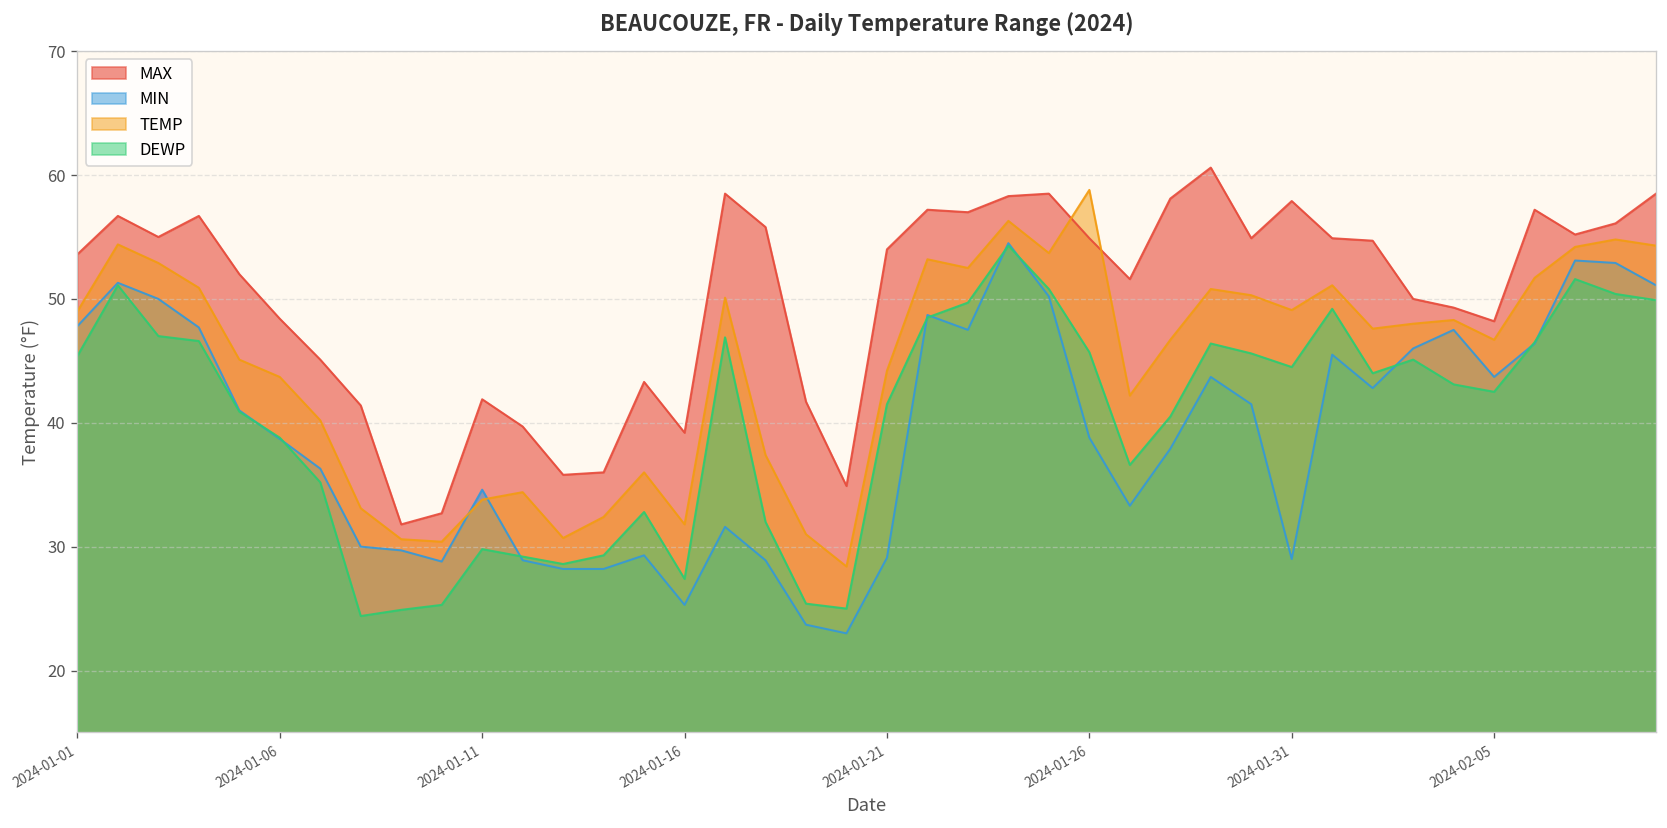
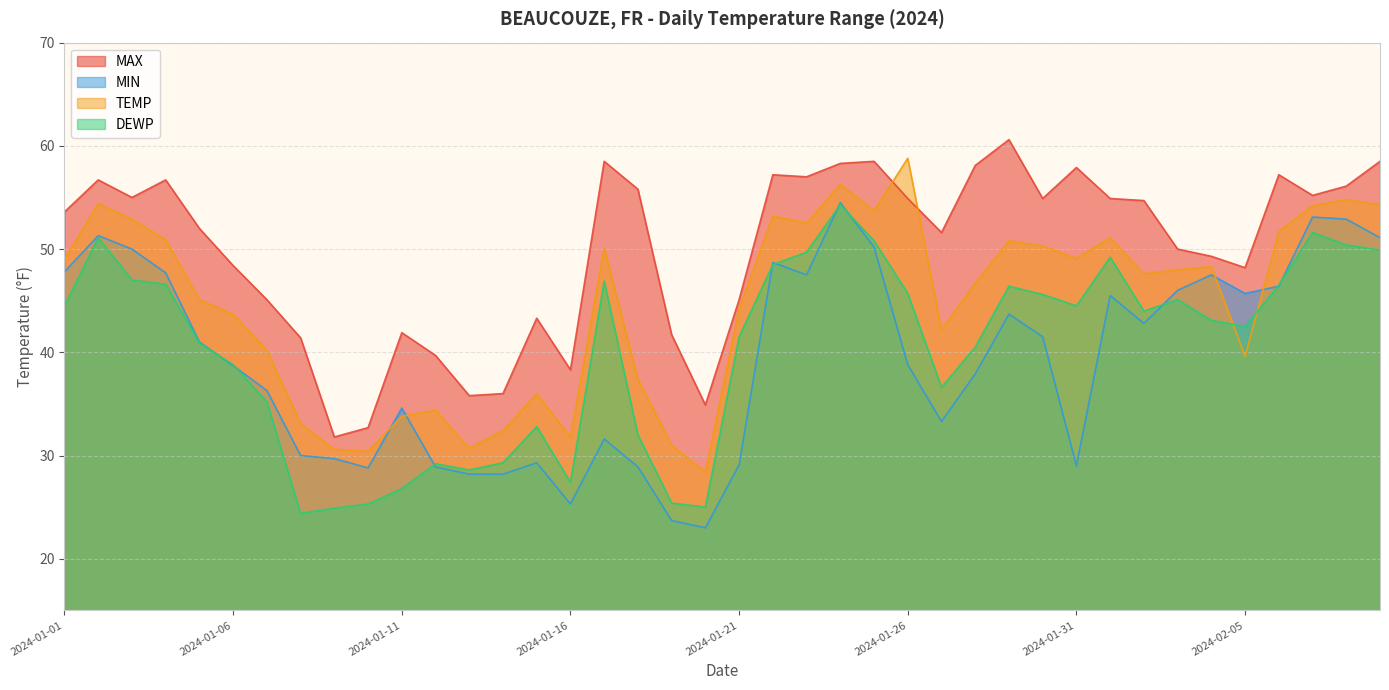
DEWP, 2024-01-01: 45.4 -> 44.5
DEWP, 2024-01-11: 29.8 -> 26.8
MAX, 2024-01-16: 39.2 -> 38.3
MAX, 2024-01-21: 54.0 -> 45.1
MIN, 2024-02-05: 43.7 -> 45.7
TEMP, 2024-02-05: 46.7 -> 39.6
